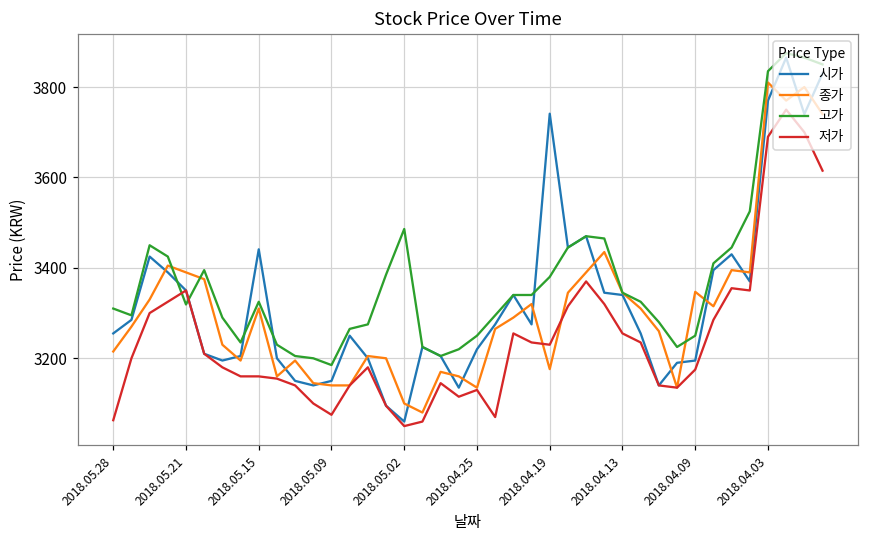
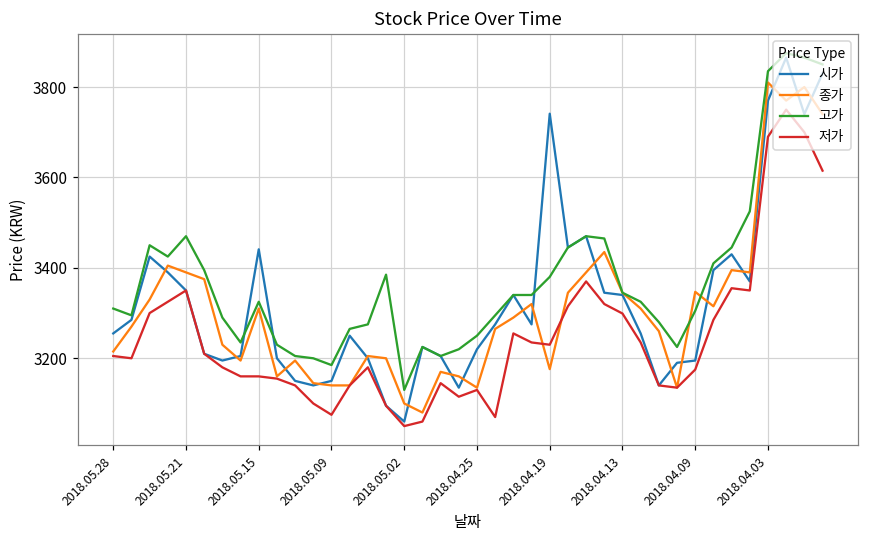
저가, 2018.05.28: 3060 -> 3210
고가, 2018.05.21: 3320 -> 3470
고가, 2018.05.02: 3490 -> 3130
저가, 2018.04.13: 3260 -> 3300
고가, 2018.04.09: 3250 -> 3310
